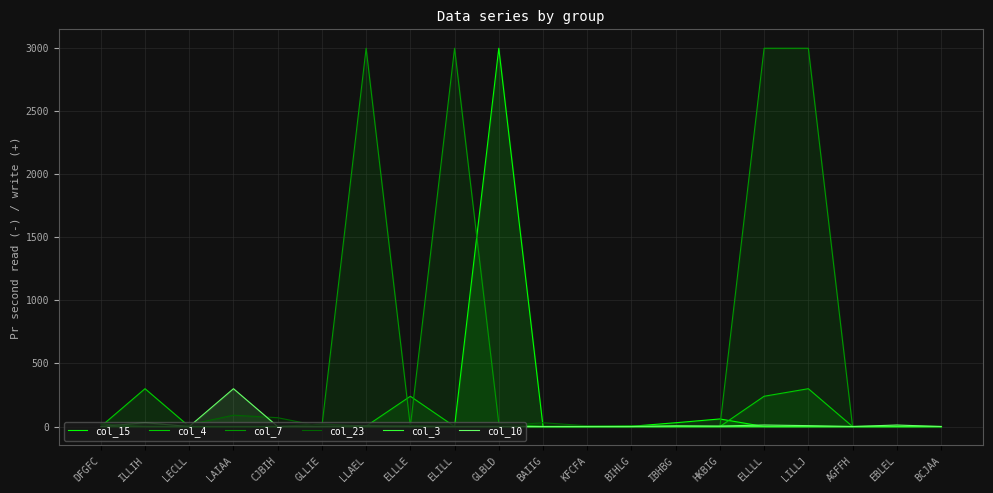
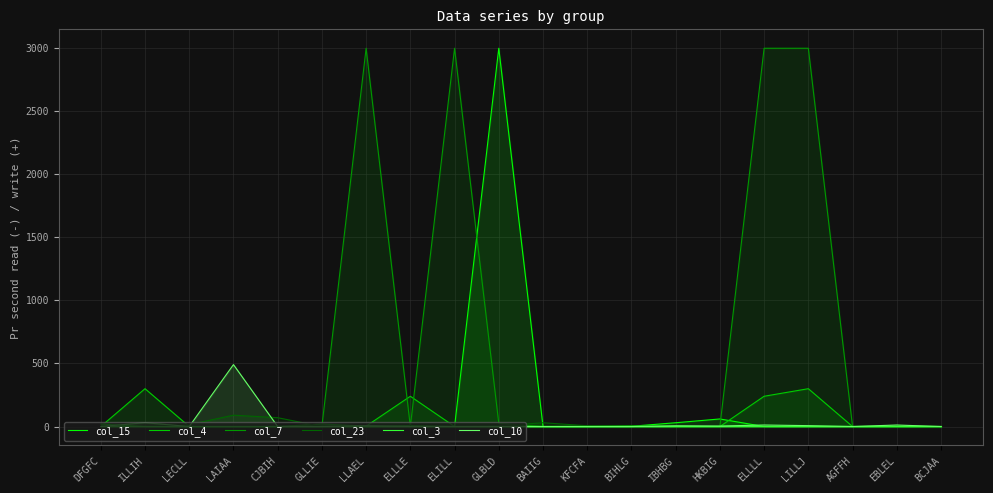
col_10, LAIAA: 300 -> 490
